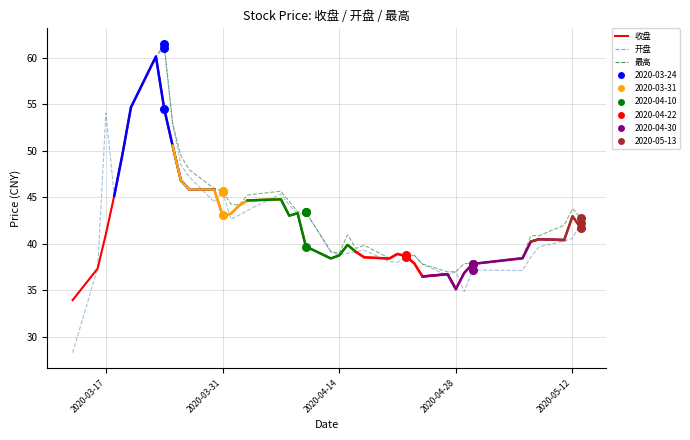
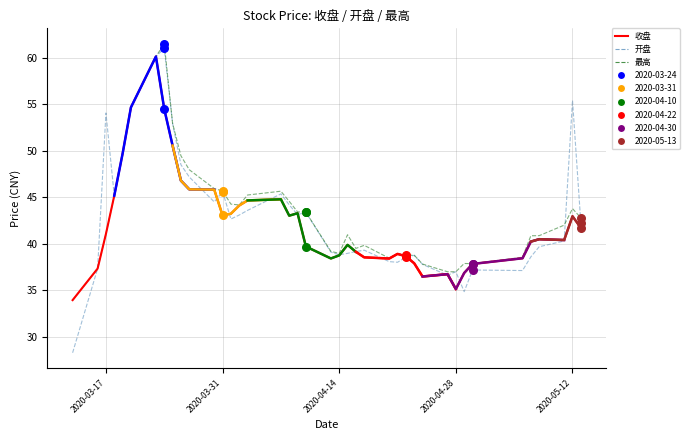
开盘, 2020-05-12: 41 -> 55
